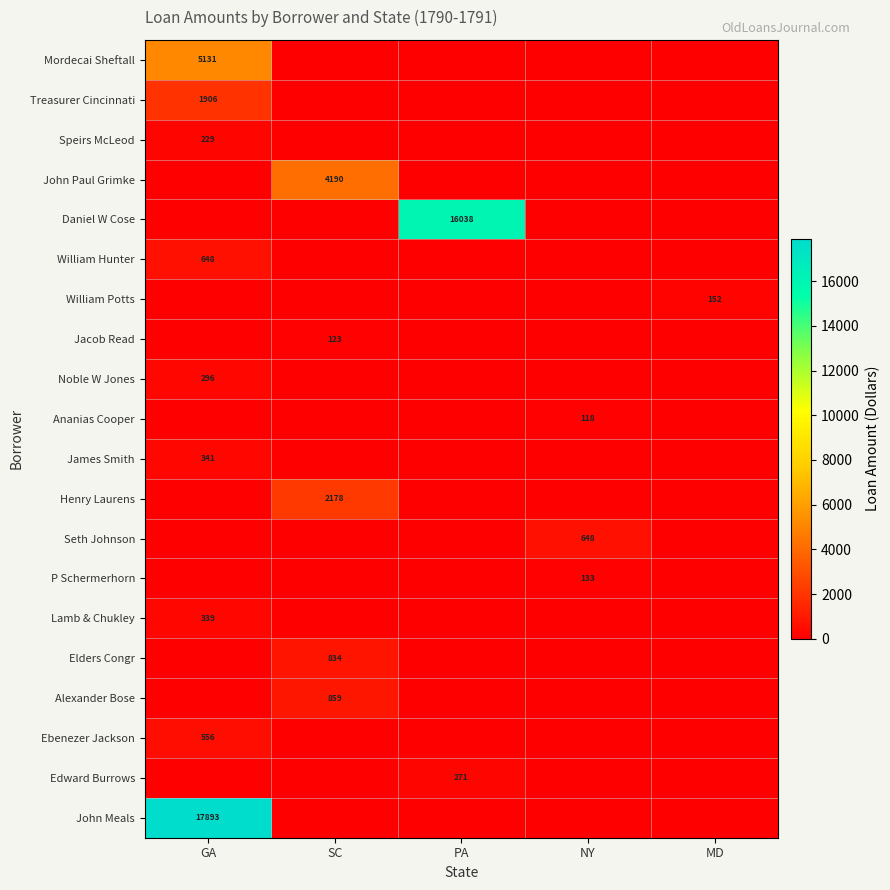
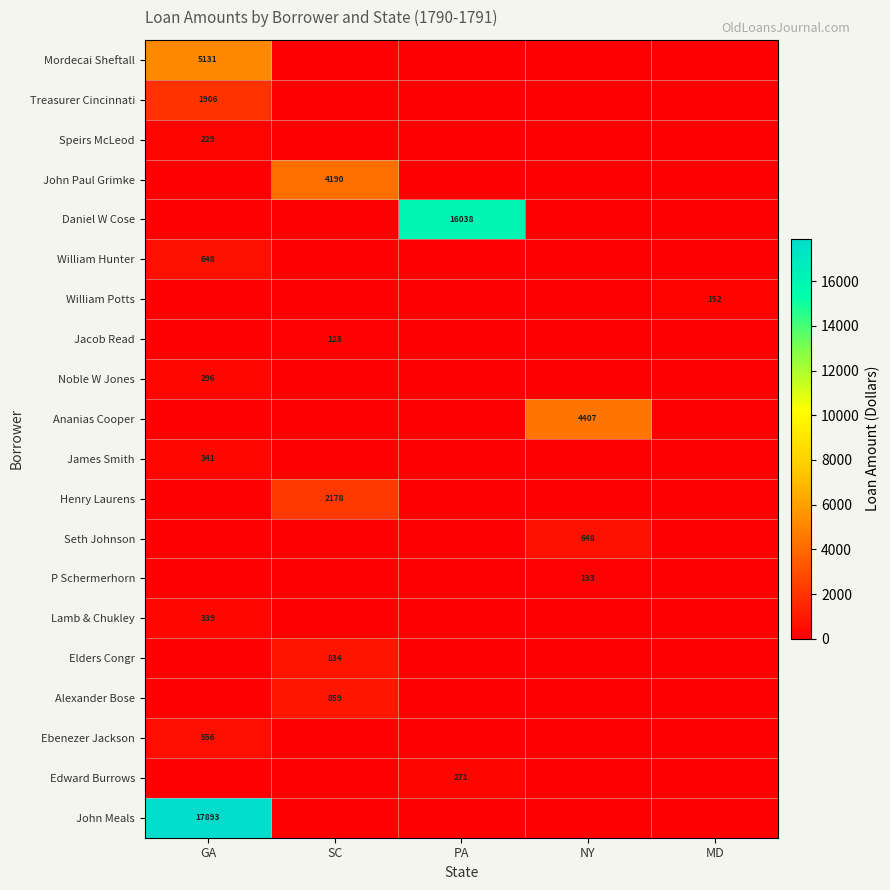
Ananias Cooper, NY: 118 -> 4407
